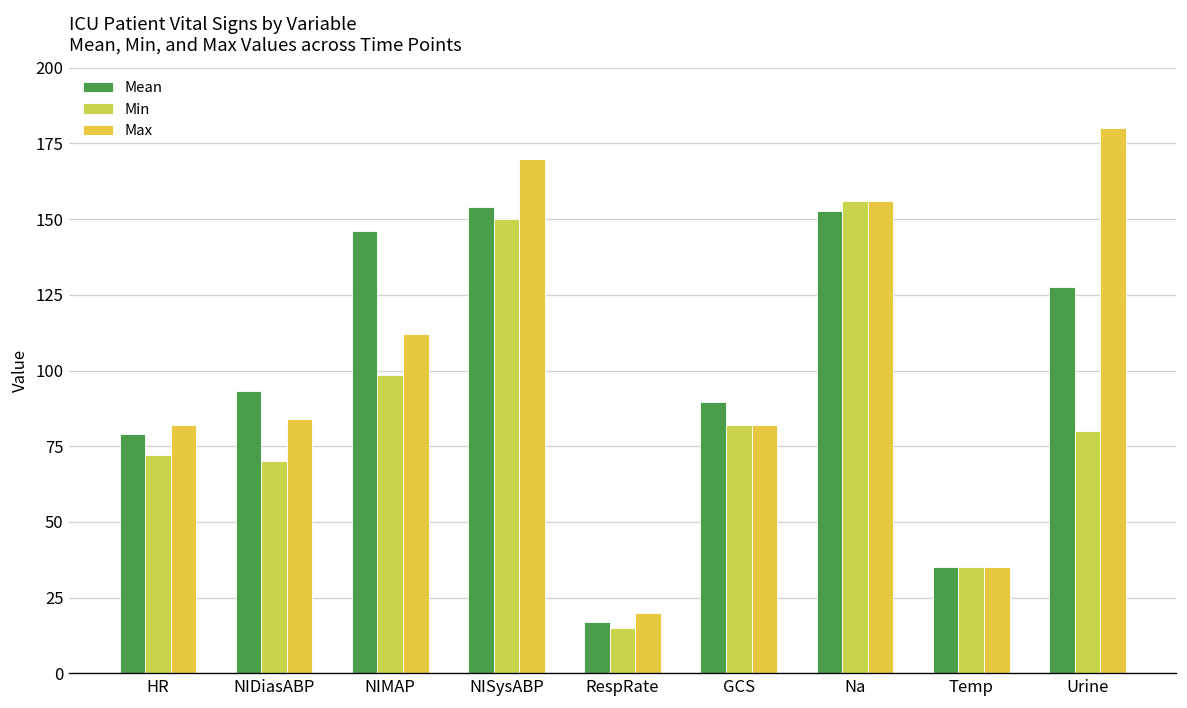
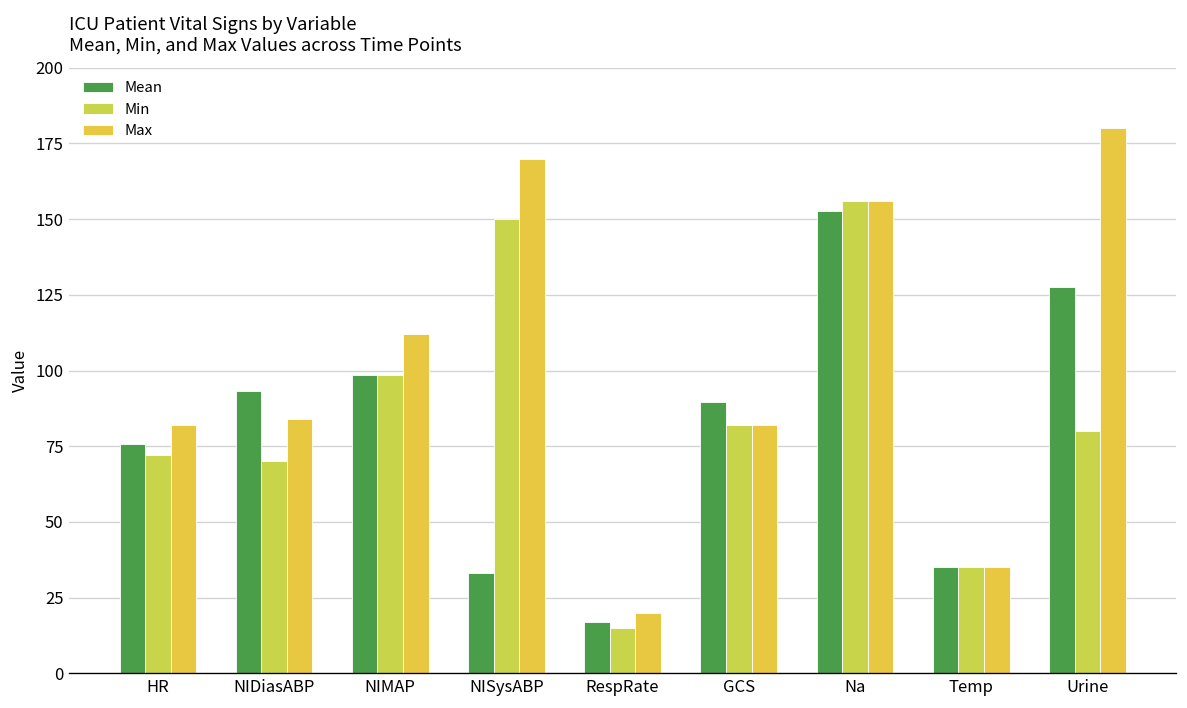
Mean, HR: 79 -> 76
Mean, NIMAP: 146 -> 99
Mean, NISysABP: 154 -> 33
